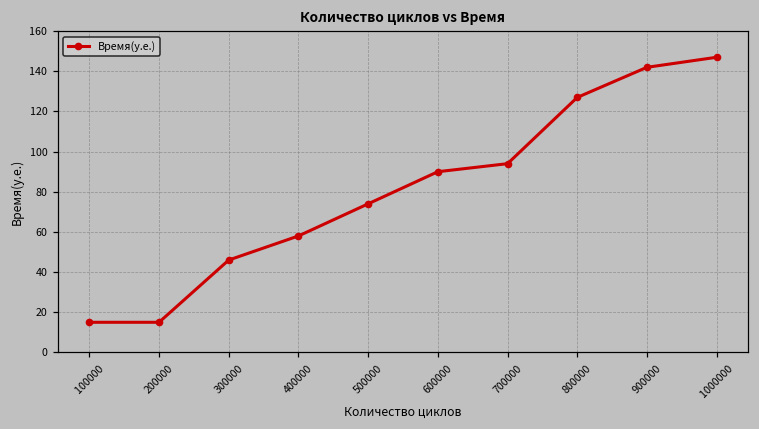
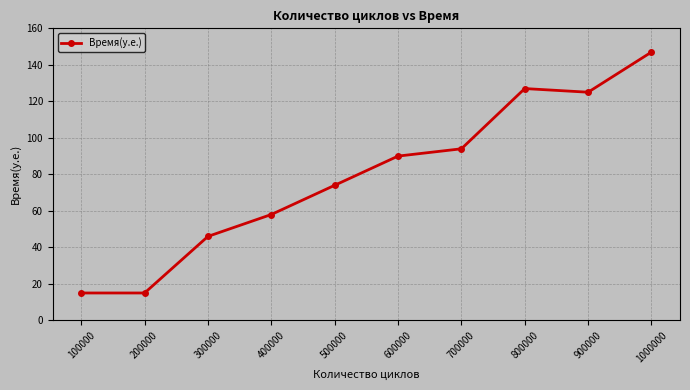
900000: 142 -> 125
